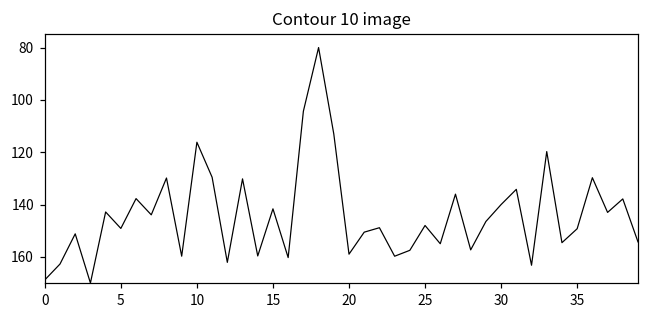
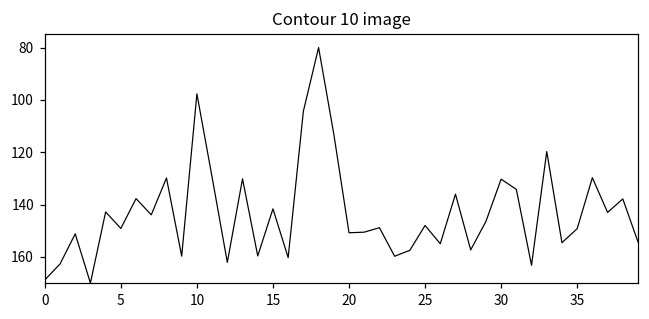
10: 116 -> 98
20: 159 -> 151
30: 140 -> 130
